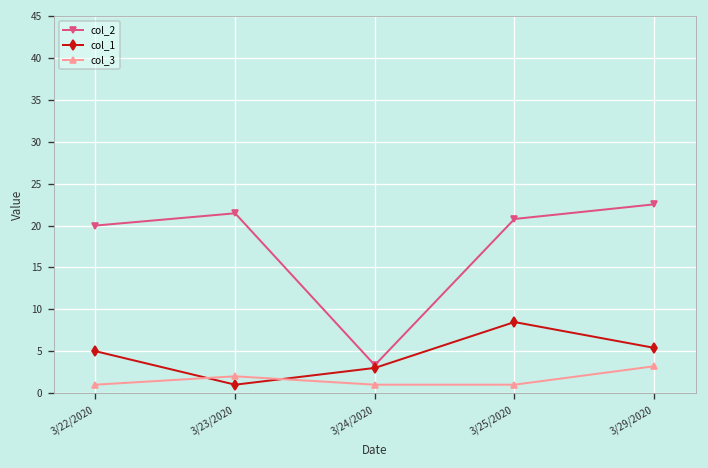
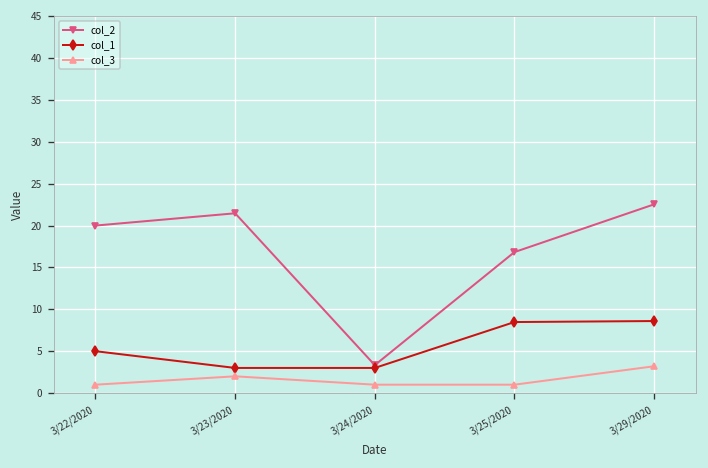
col_1, 3/23/2020: 1 -> 3
col_2, 3/25/2020: 21 -> 17
col_1, 3/29/2020: 5 -> 9
